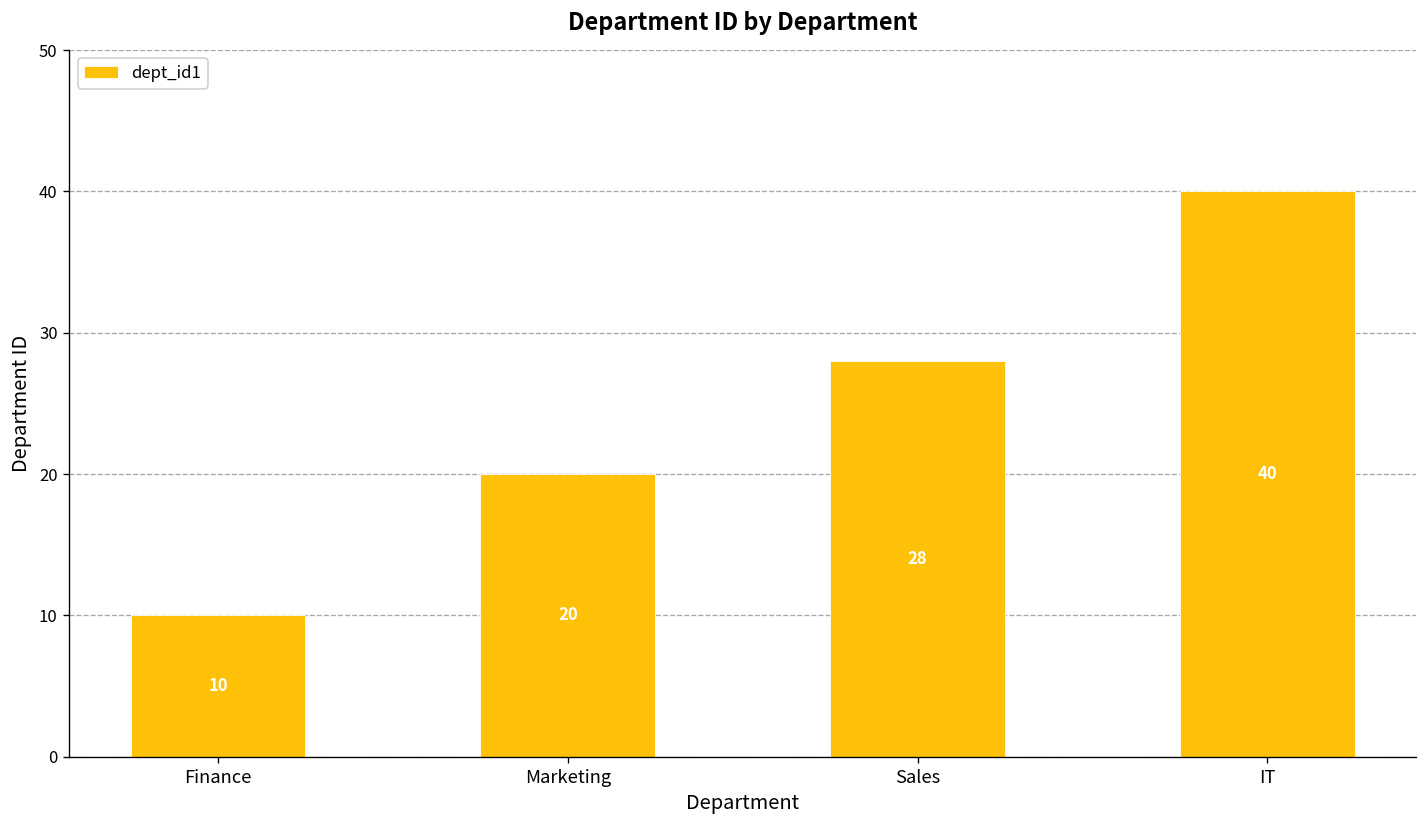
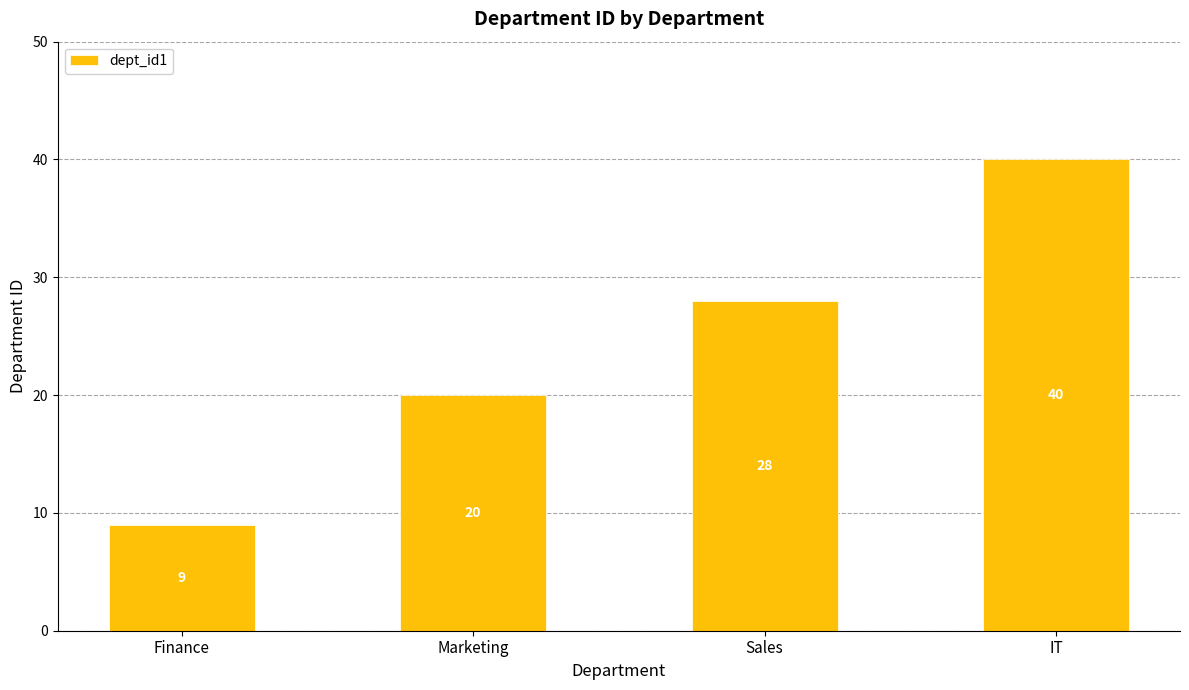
Finance: 10 -> 9
